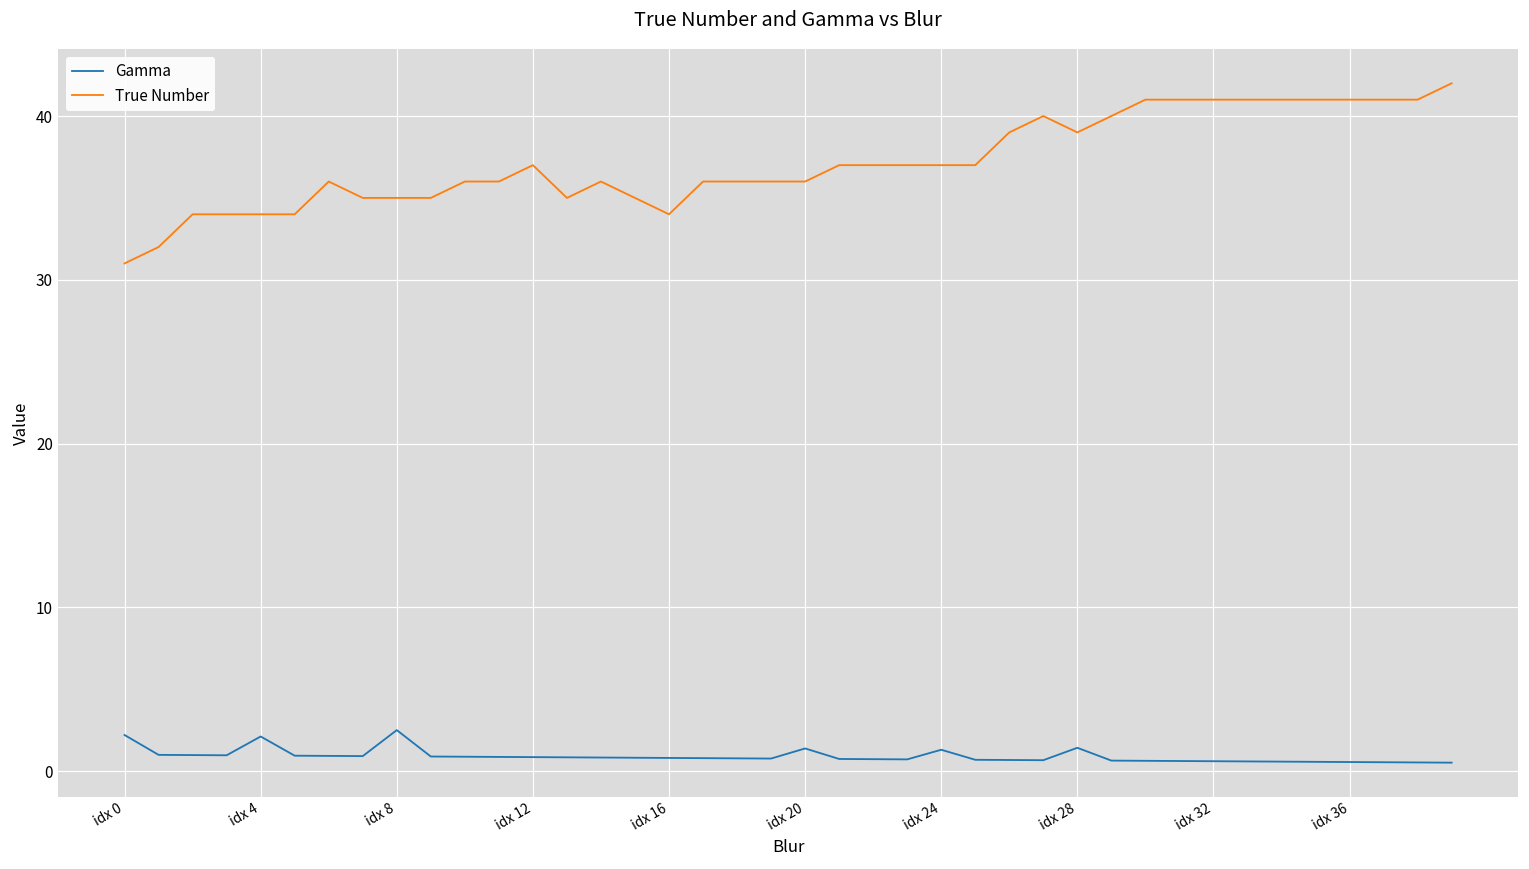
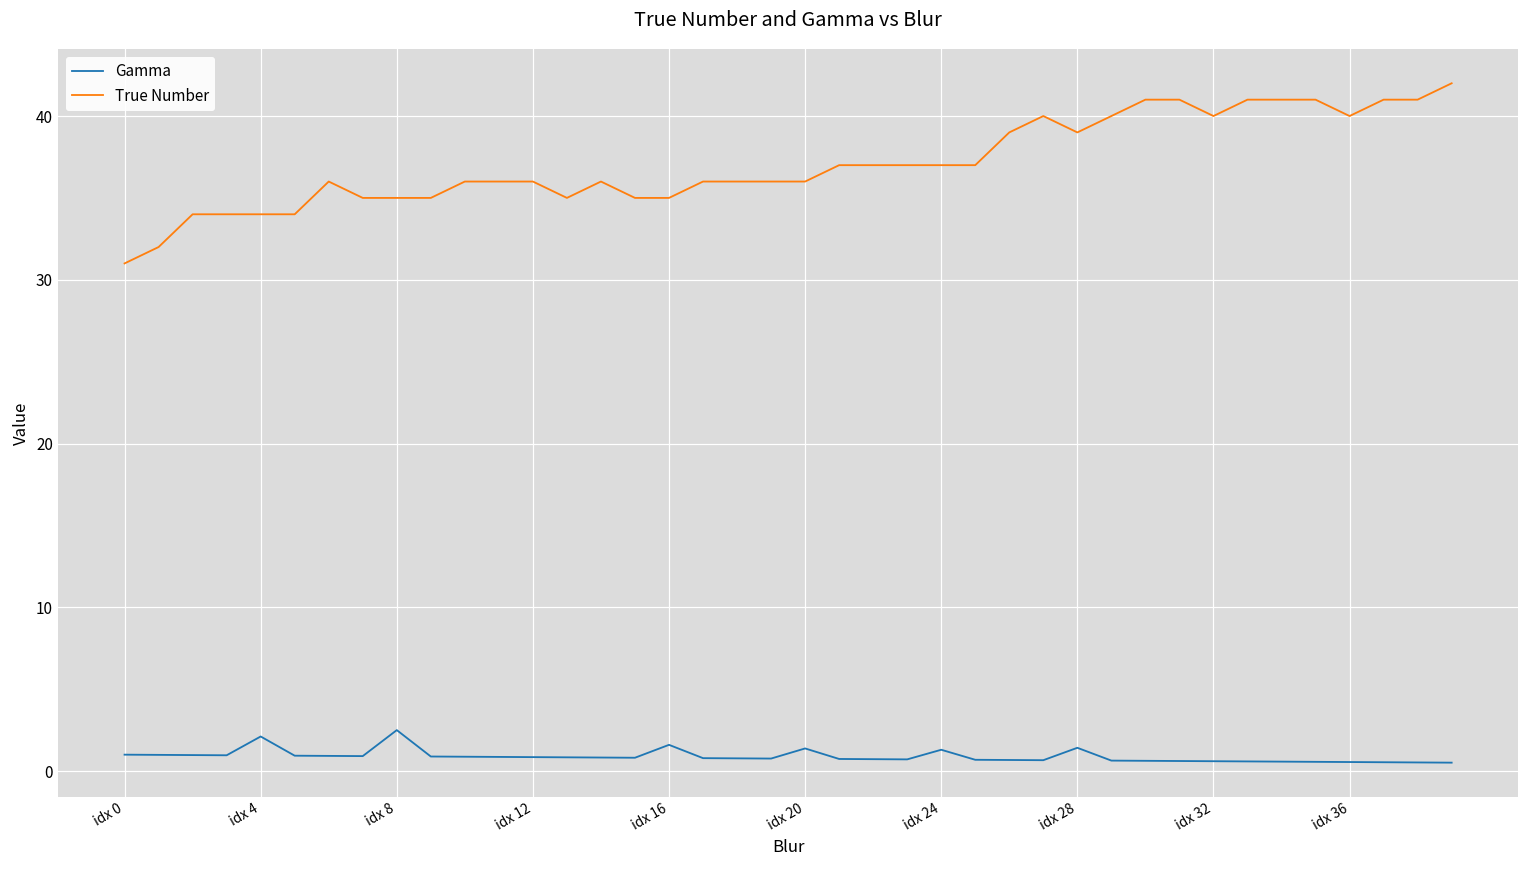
Gamma, idx 0: 2.2 -> 1.0
True Number, idx 12: 37 -> 36
Gamma, idx 16: 0.8 -> 1.6
True Number, idx 16: 34 -> 35
True Number, idx 32: 41 -> 40
True Number, idx 36: 41 -> 40
